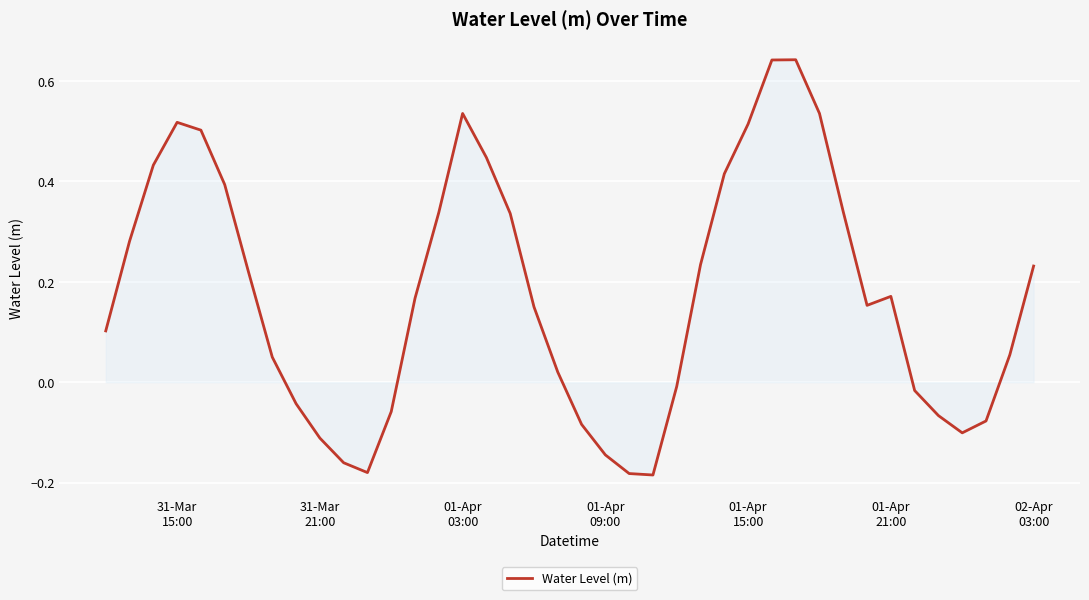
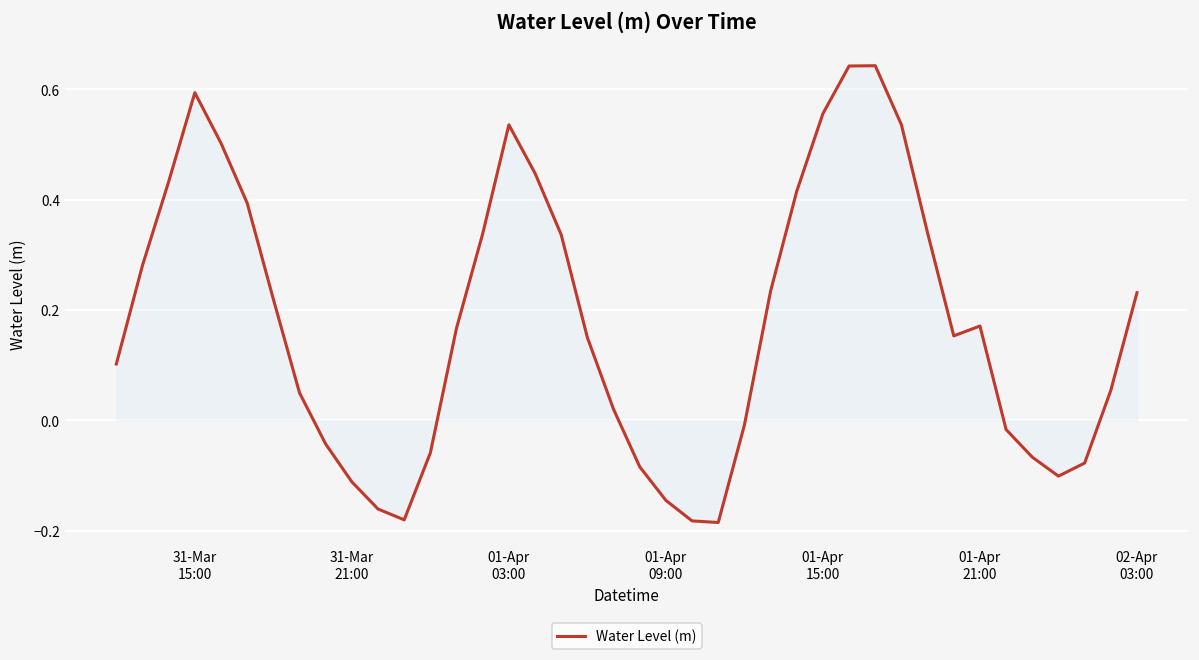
Water Level (m), 31-Mar 15:00: 0.52 -> 0.59
Water Level (m), 01-Apr 15:00: 0.51 -> 0.56
